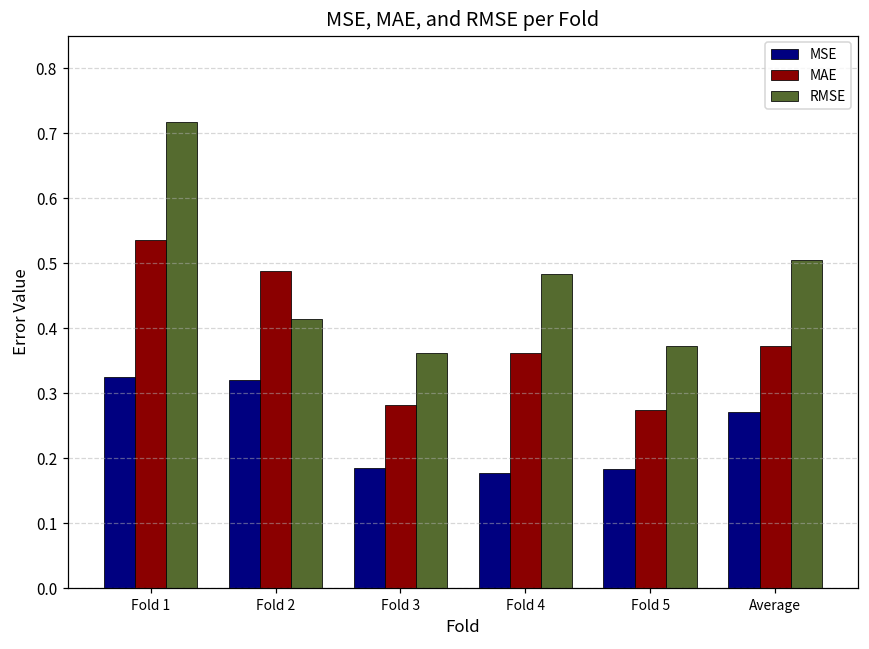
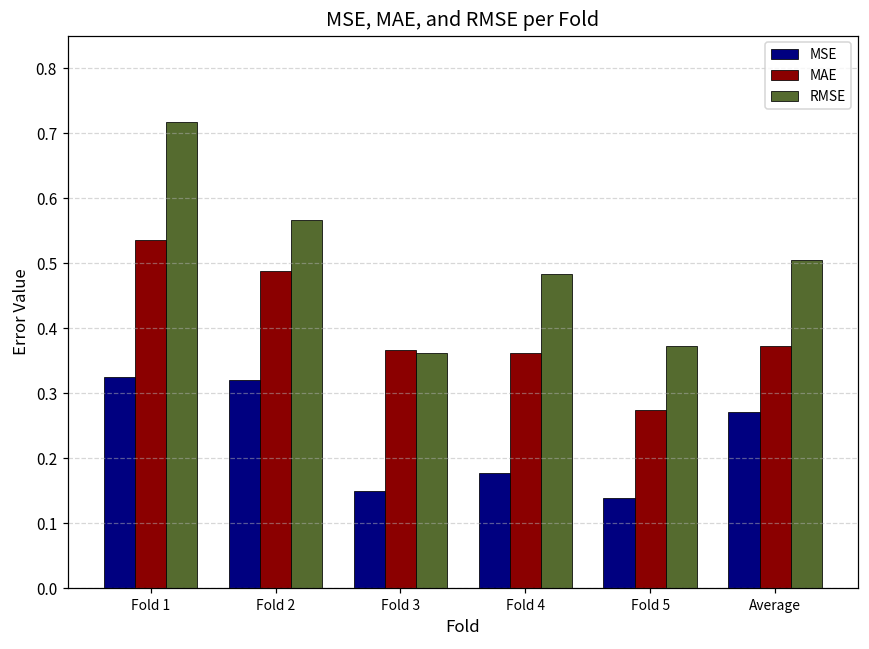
RMSE, Fold 2: 0.41 -> 0.57
MSE, Fold 3: 0.19 -> 0.15
MAE, Fold 3: 0.28 -> 0.37
MSE, Fold 5: 0.18 -> 0.14
